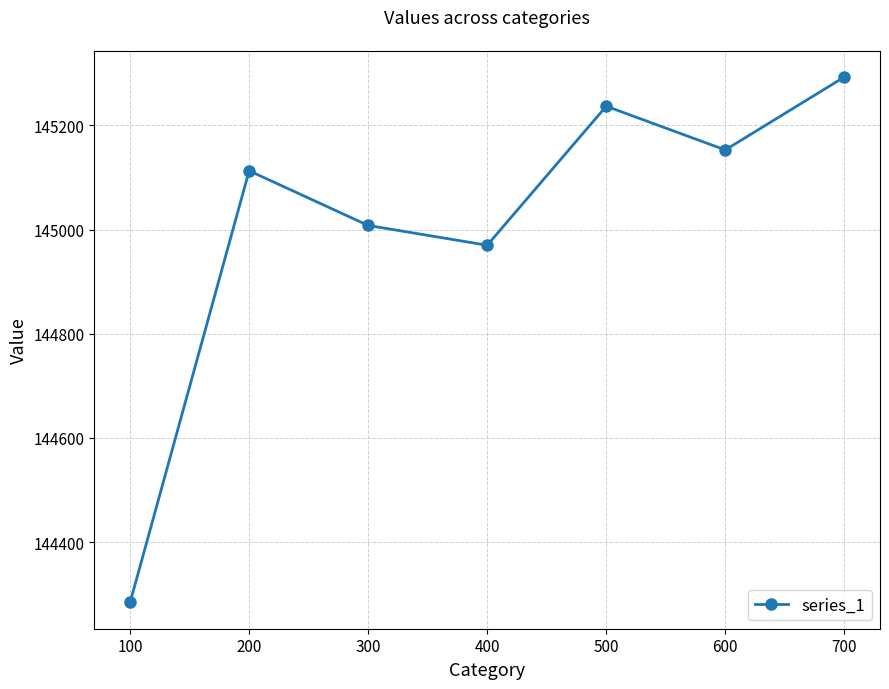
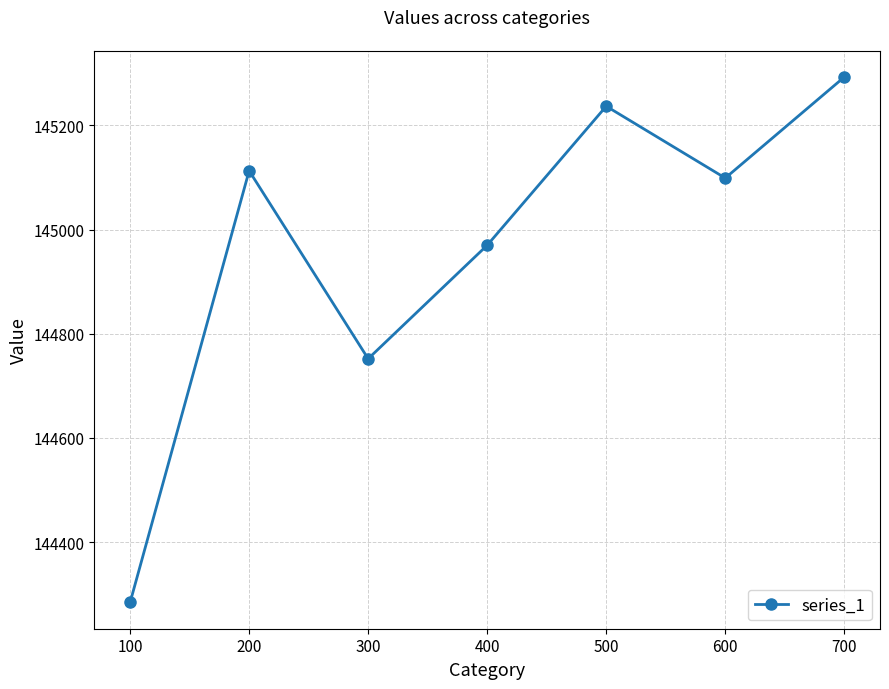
300: 145010 -> 144750
600: 145150 -> 145100
